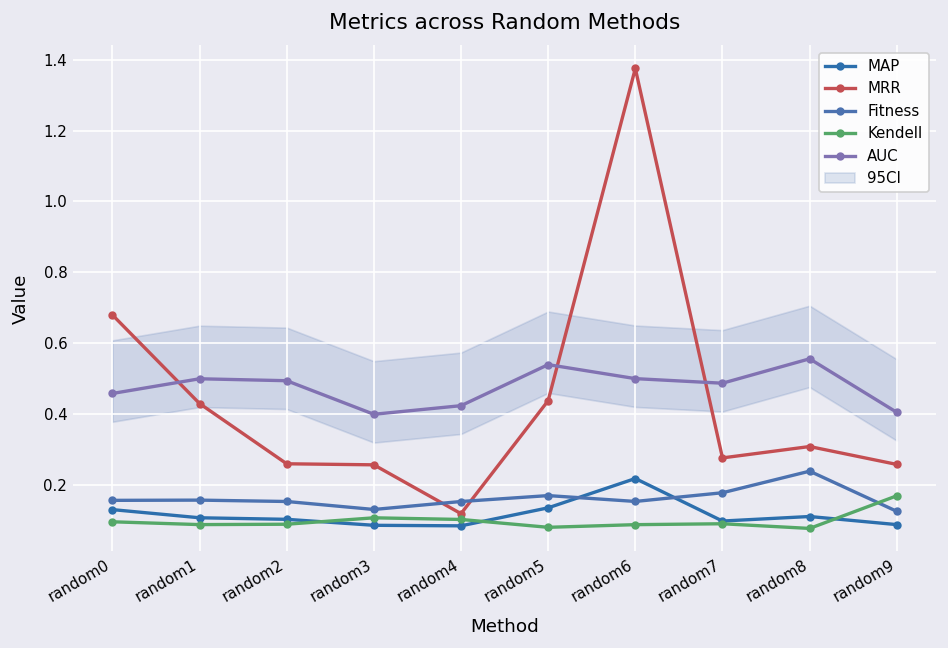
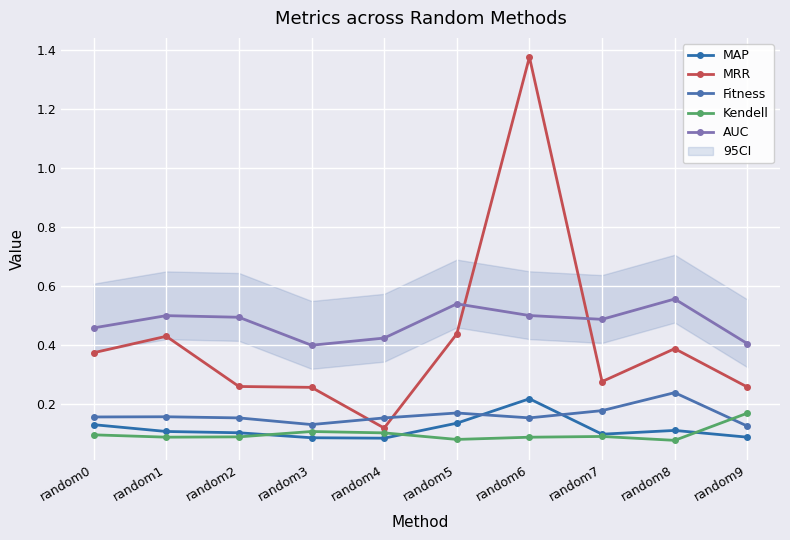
MRR, random0: 0.68 -> 0.37
MRR, random8: 0.31 -> 0.39
